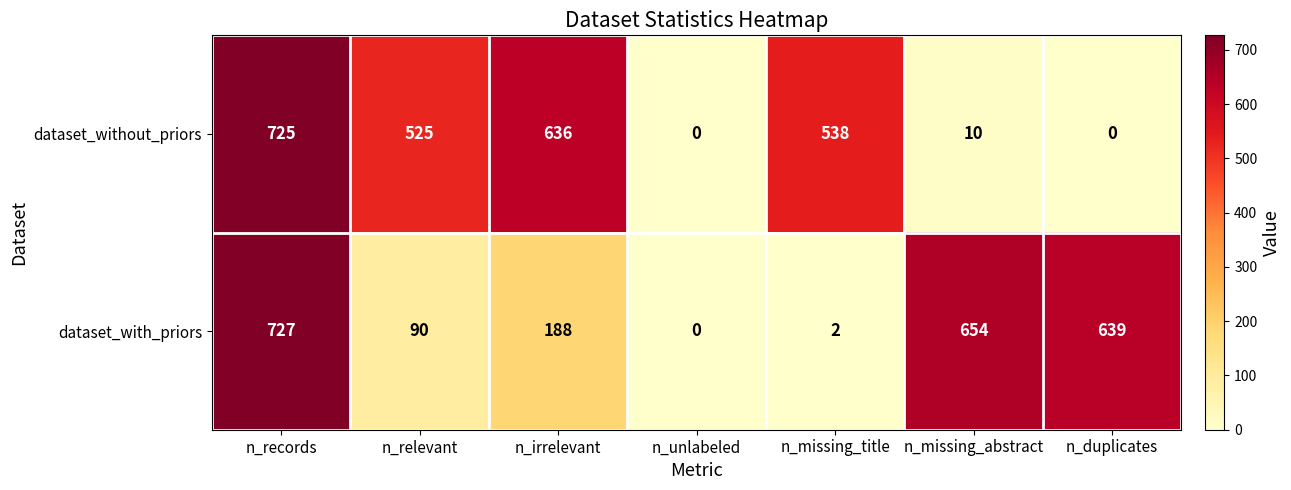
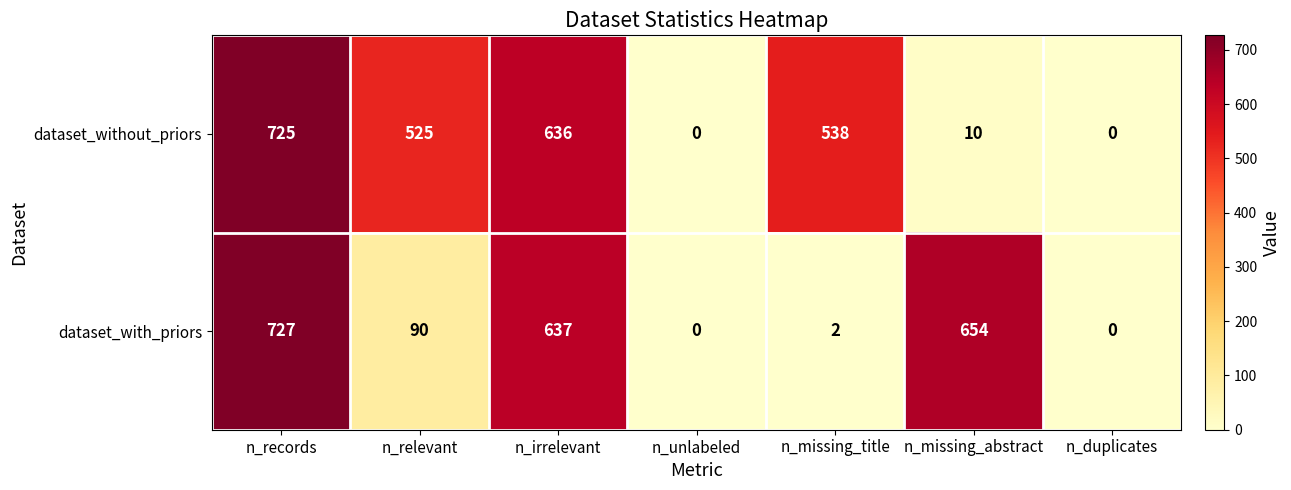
dataset_with_priors, n_irrelevant: 188 -> 637
dataset_with_priors, n_duplicates: 639 -> 0
